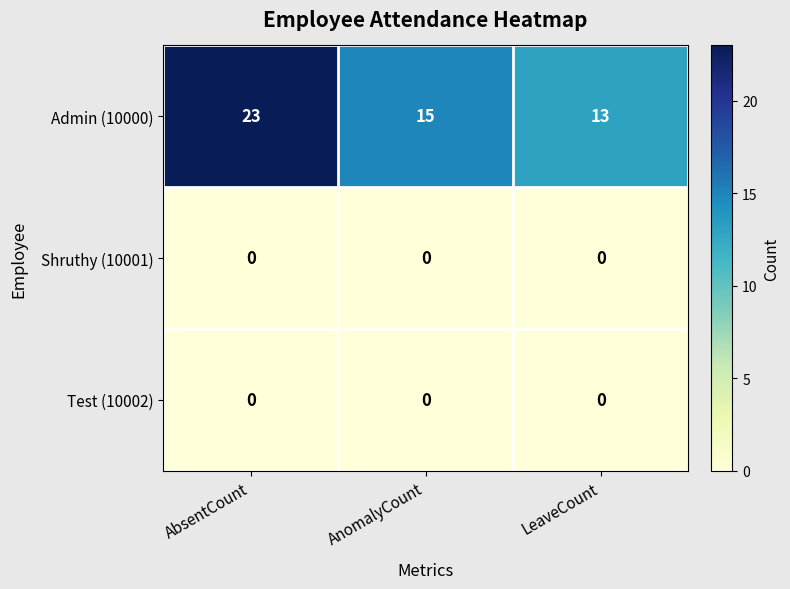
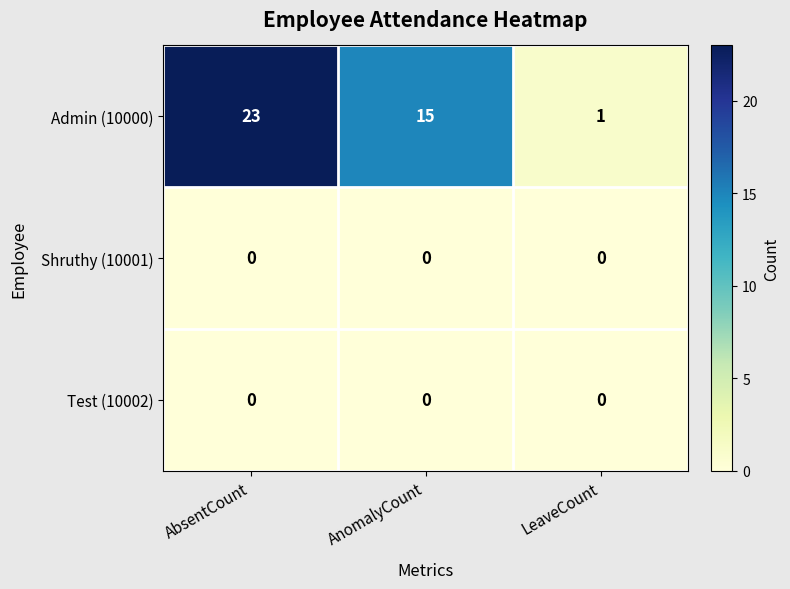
Admin (10000), LeaveCount: 13 -> 1
